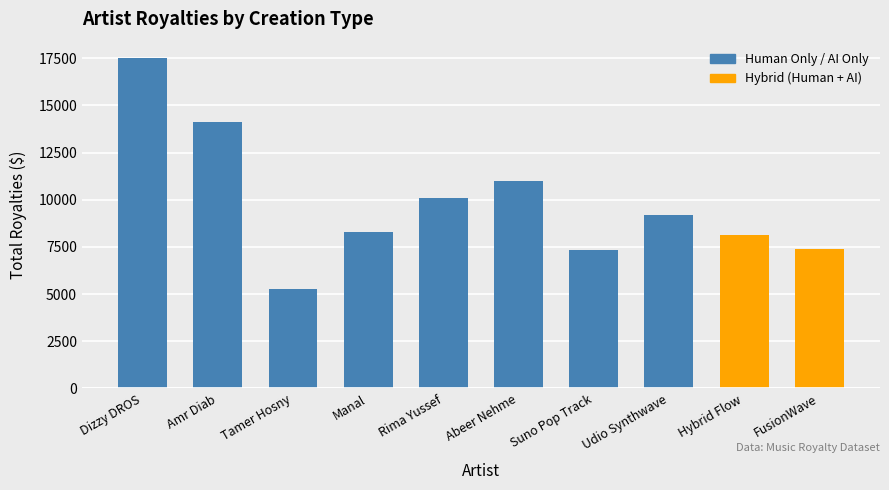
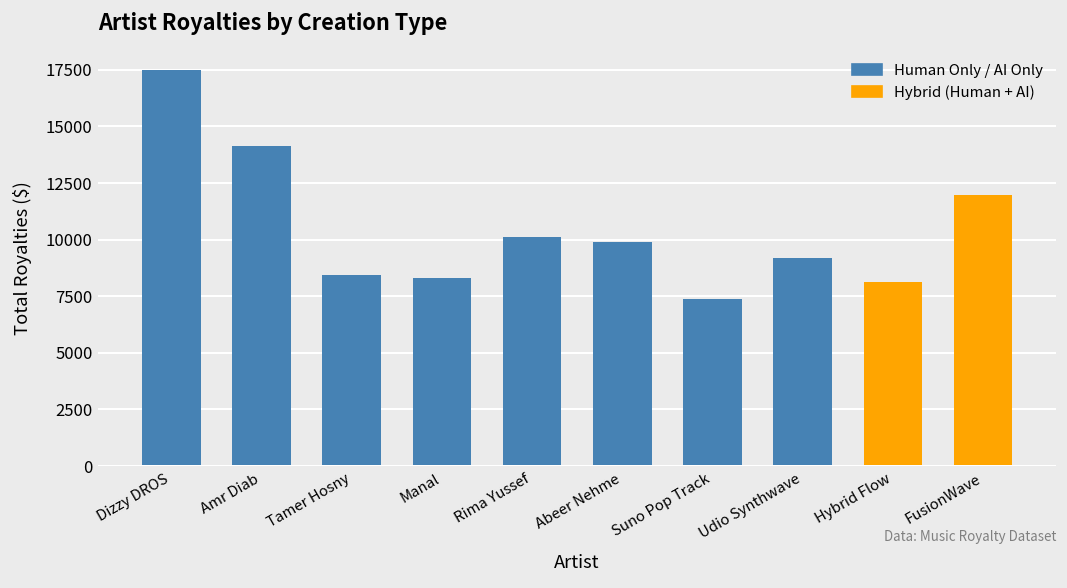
Tamer Hosny: 5300 -> 8400
Abeer Nehme: 11000 -> 9900
FusionWave: 7400 -> 12000
